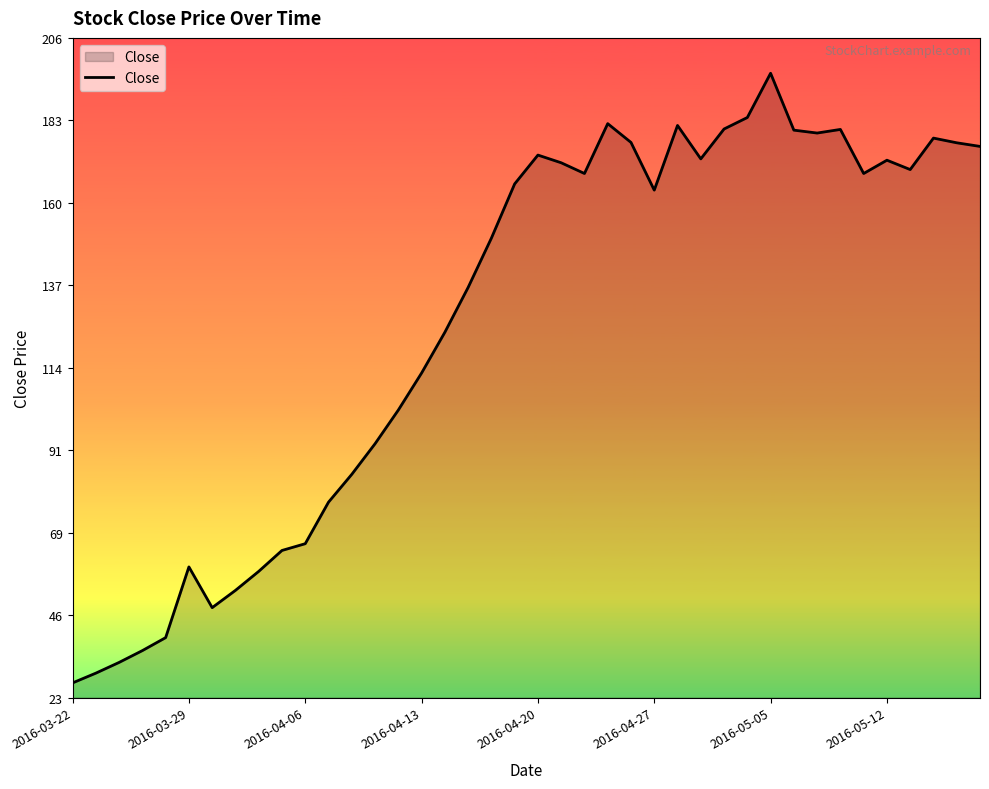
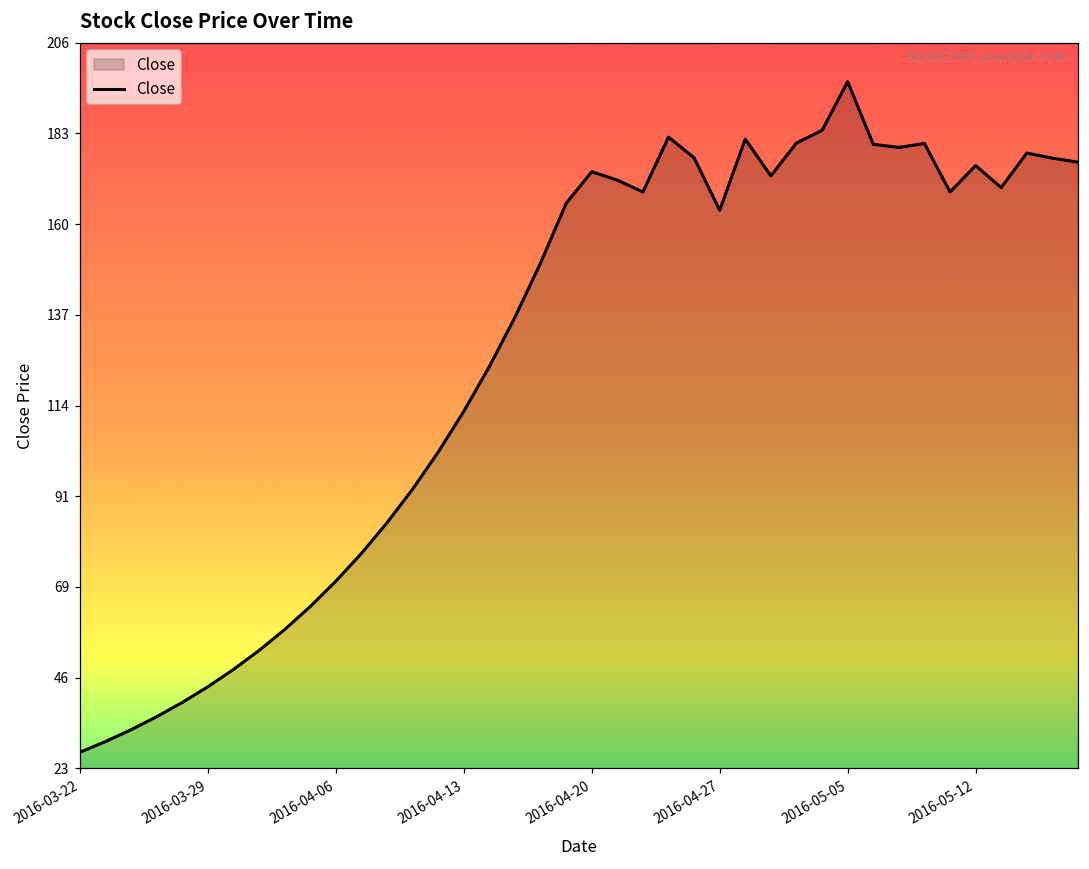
2016-03-29: 59 -> 43
2016-04-06: 66 -> 70
2016-05-12: 172 -> 175
